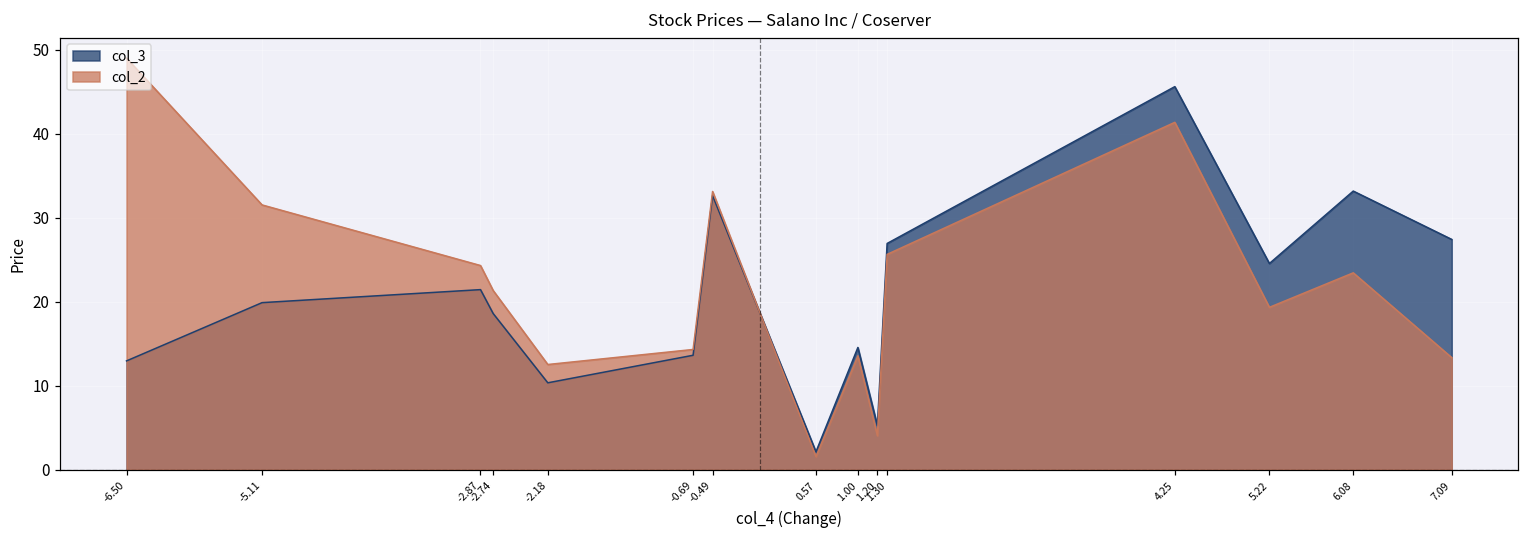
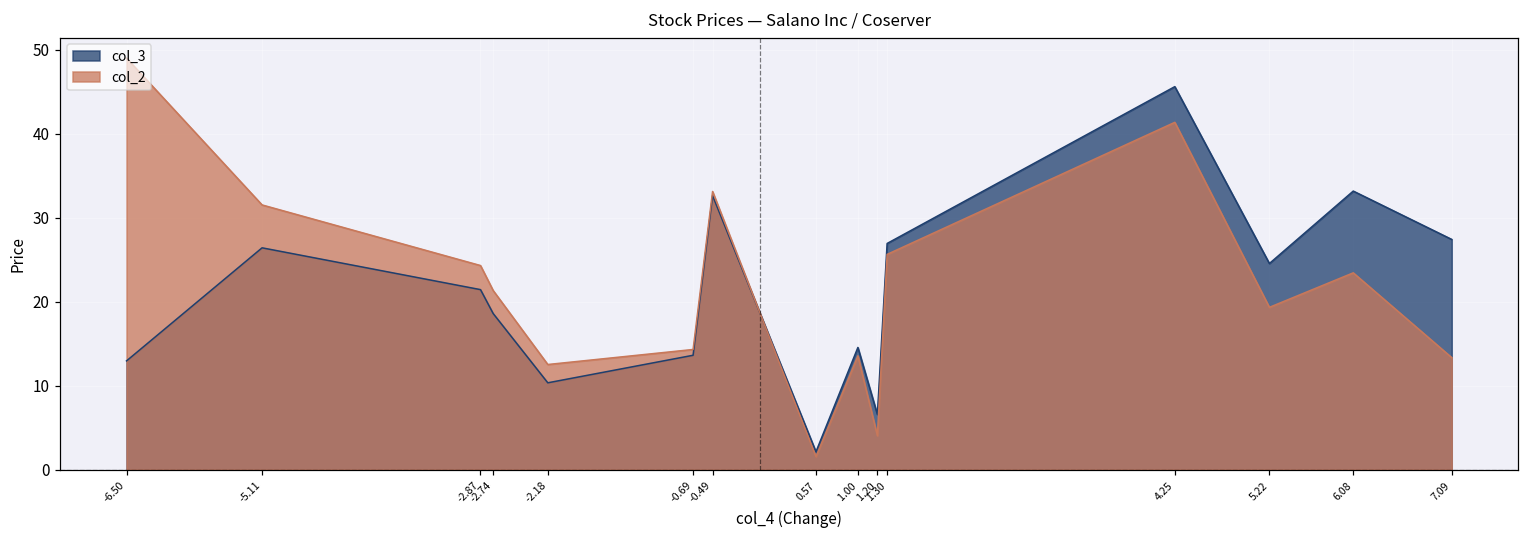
col_3, -5.11: 20 -> 26
col_3, 1.20: 5 -> 7
